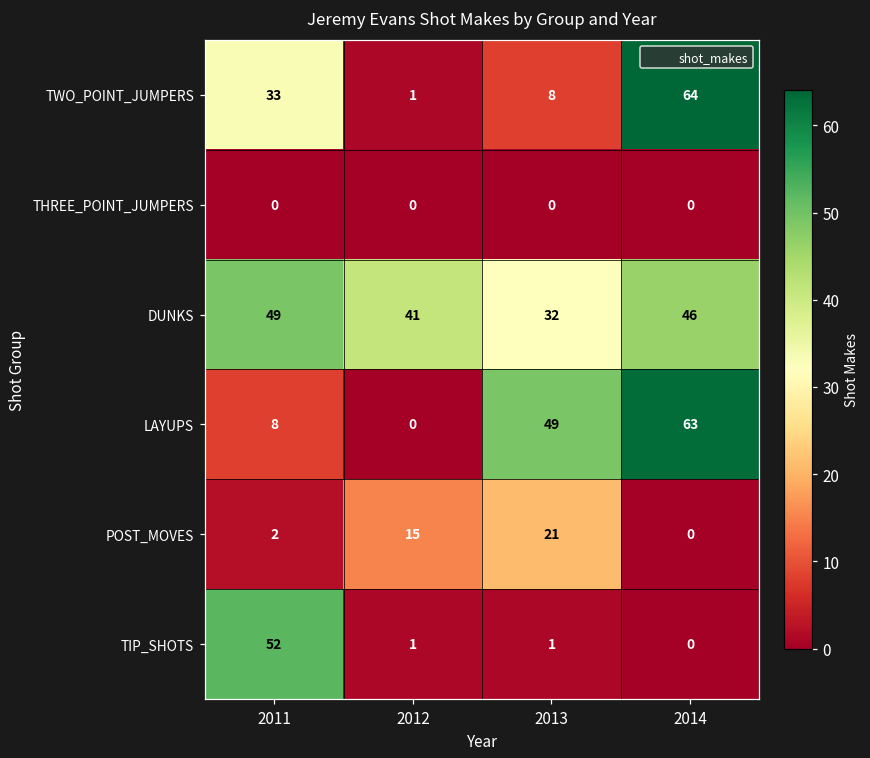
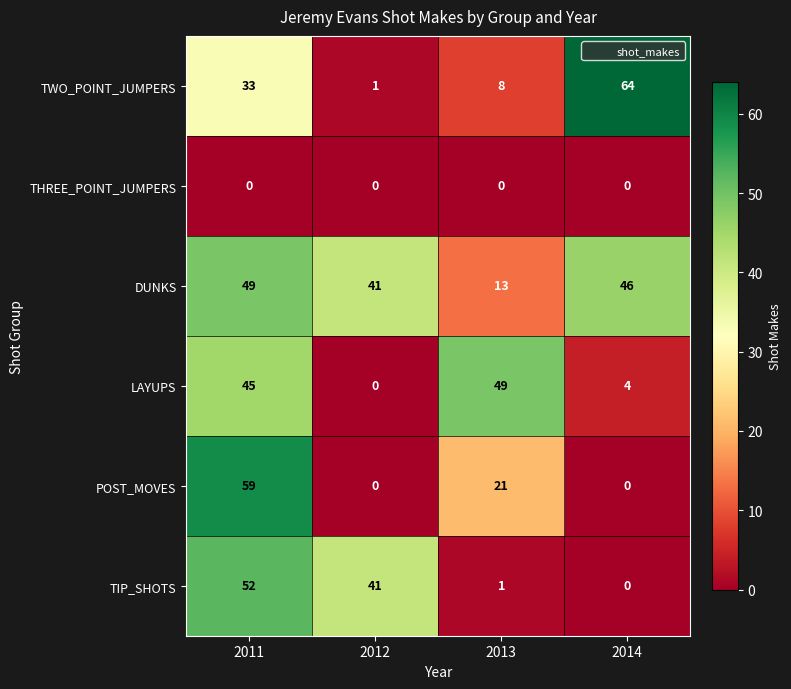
DUNKS, 2013: 32 -> 13
LAYUPS, 2011: 8 -> 45
LAYUPS, 2014: 63 -> 4
POST_MOVES, 2011: 2 -> 59
POST_MOVES, 2012: 15 -> 0
TIP_SHOTS, 2012: 1 -> 41
